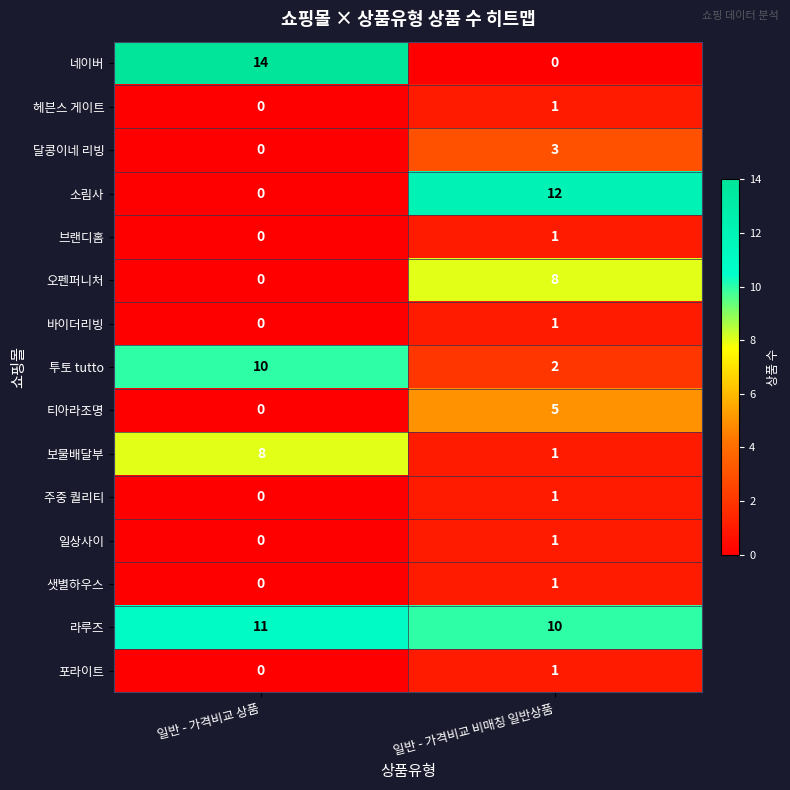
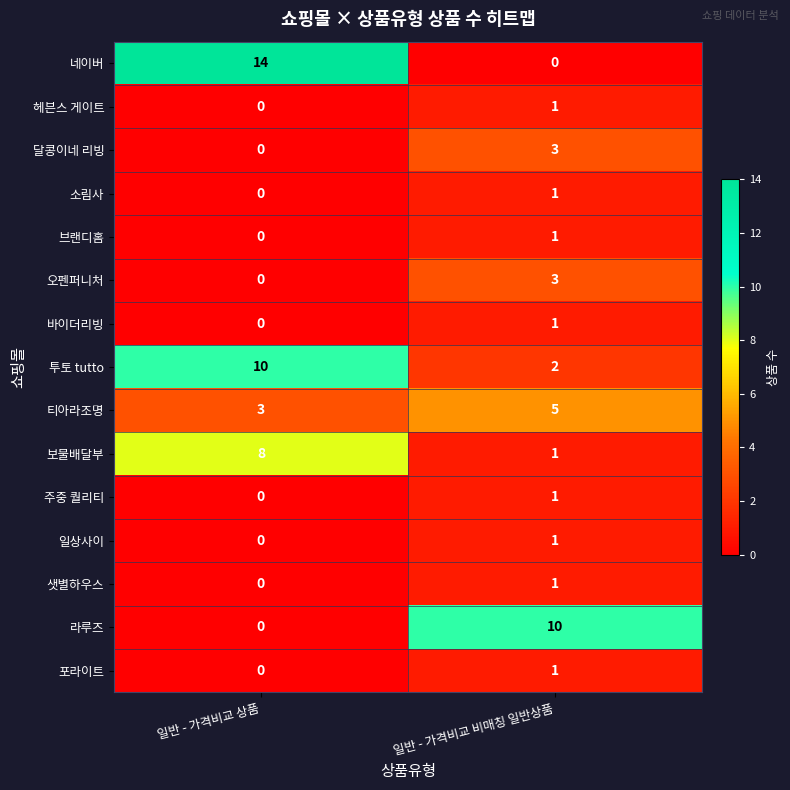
소림사, 일반 - 가격비교 비매칭 일반상품: 12 -> 1
오펜퍼니처, 일반 - 가격비교 비매칭 일반상품: 8 -> 3
티아라조명, 일반 - 가격비교 상품: 0 -> 3
라루즈, 일반 - 가격비교 상품: 11 -> 0
